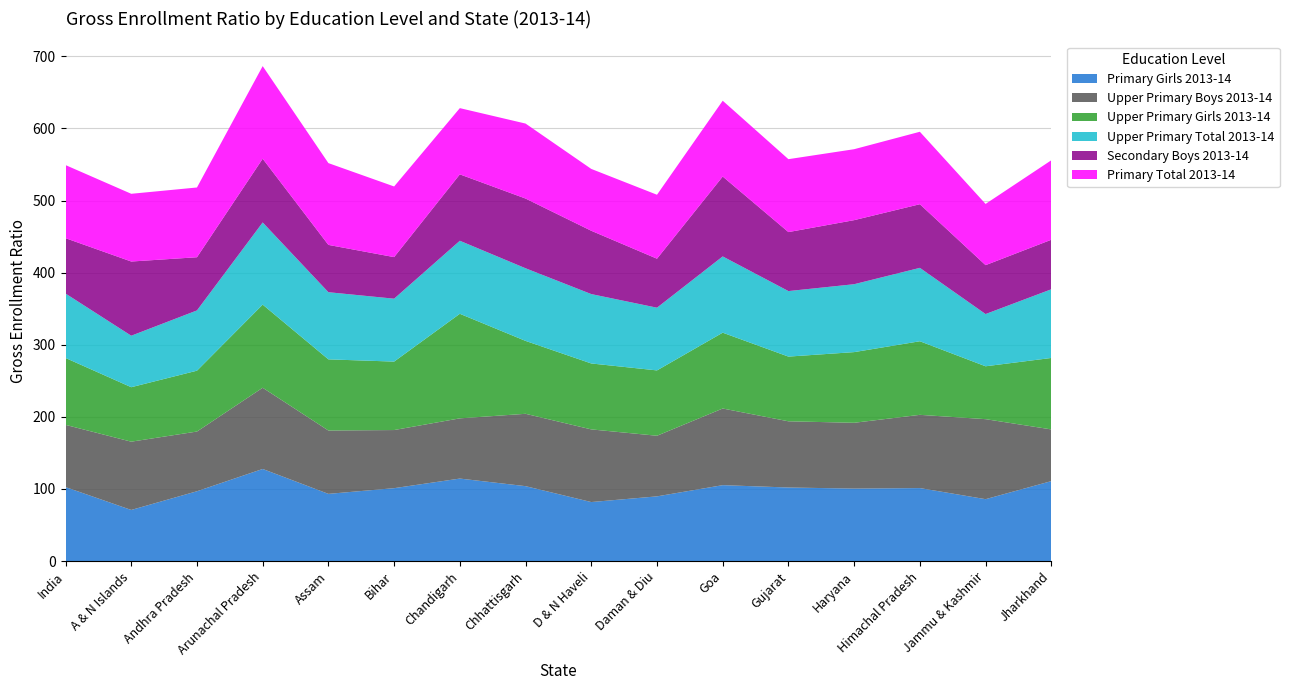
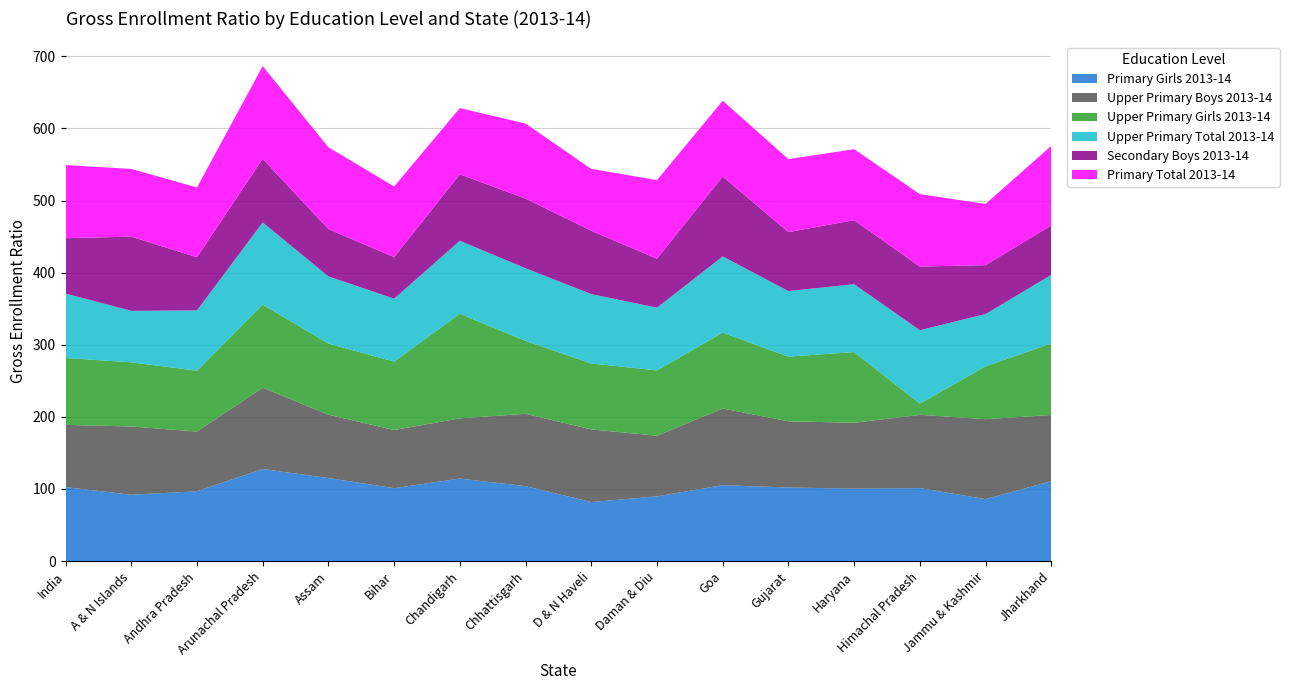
Primary Girls 2013-14, A & N Islands: 70 -> 90
Upper Primary Girls 2013-14, A & N Islands: 80 -> 90
Primary Girls 2013-14, Assam: 90 -> 120
Primary Total 2013-14, Daman & Diu: 90 -> 110
Upper Primary Girls 2013-14, Himachal Pradesh: 100 -> 20
Upper Primary Boys 2013-14, Jharkhand: 70 -> 90
